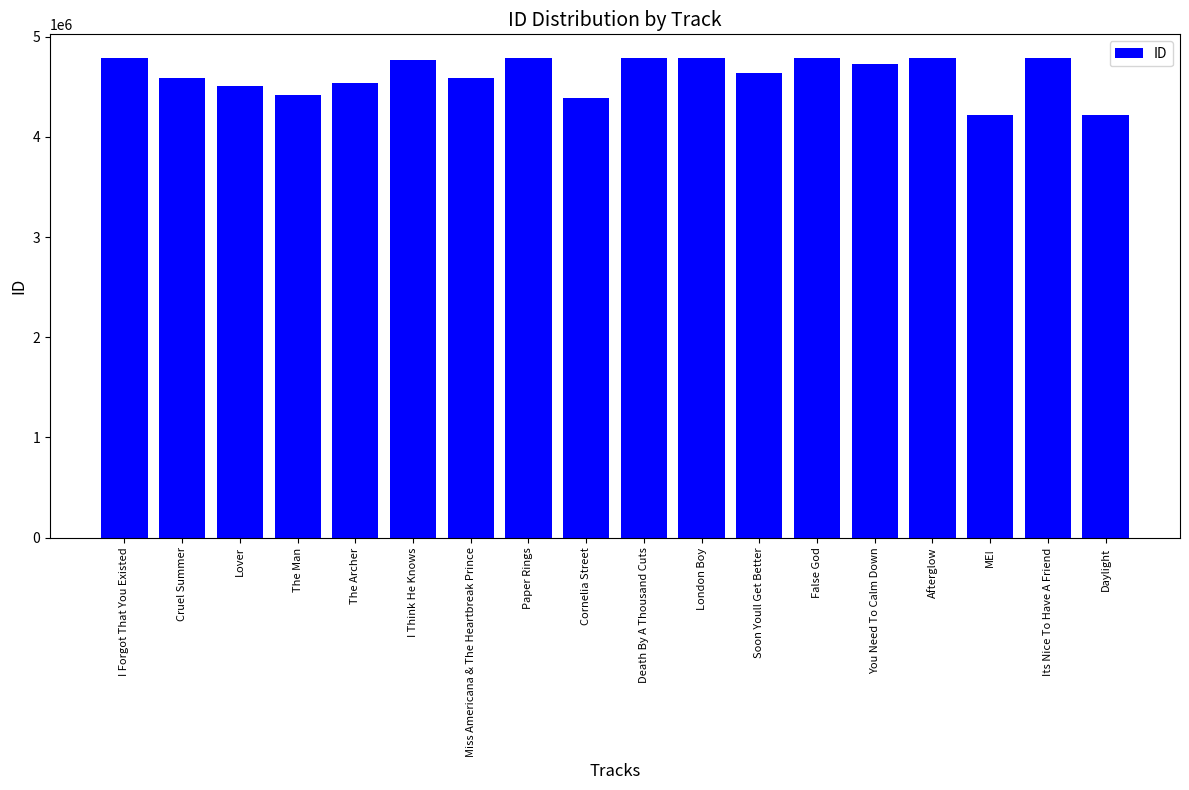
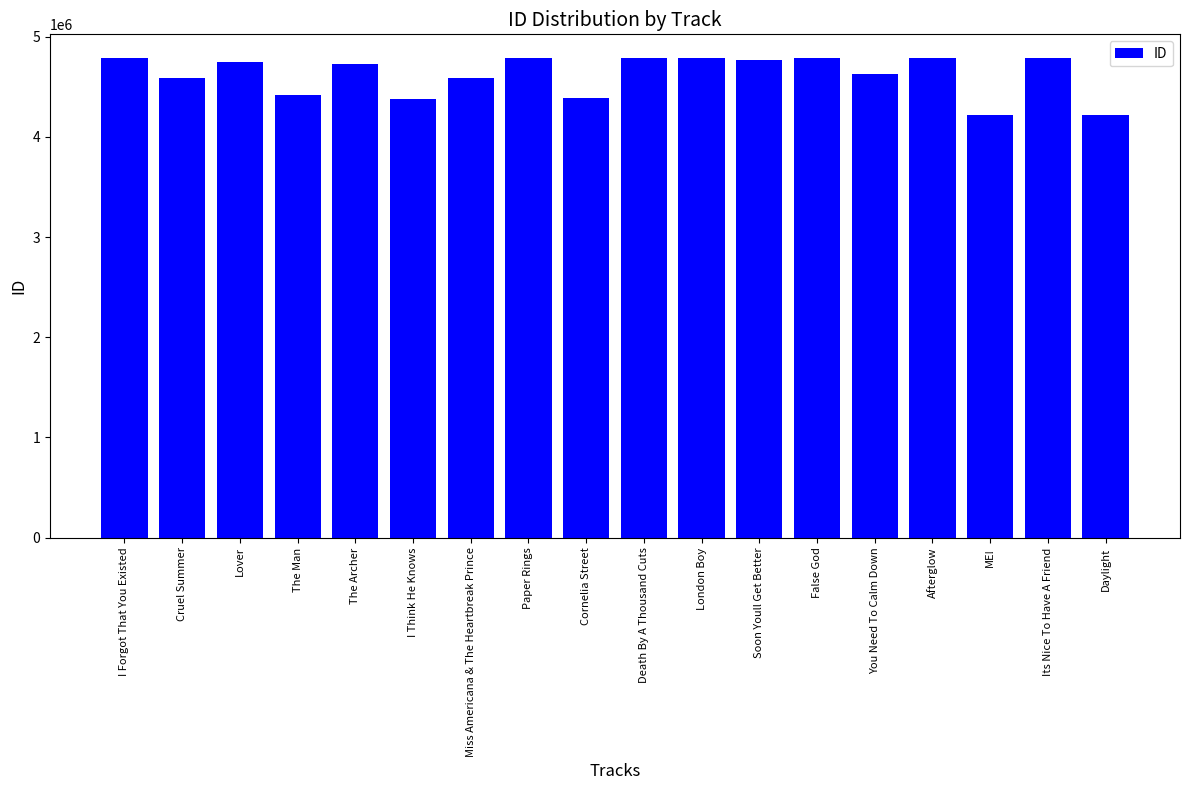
Lover: 4510000 -> 4750000
The Archer: 4530000 -> 4720000
I Think He Knows: 4770000 -> 4380000
Soon Youll Get Better: 4640000 -> 4770000
You Need To Calm Down: 4730000 -> 4630000
